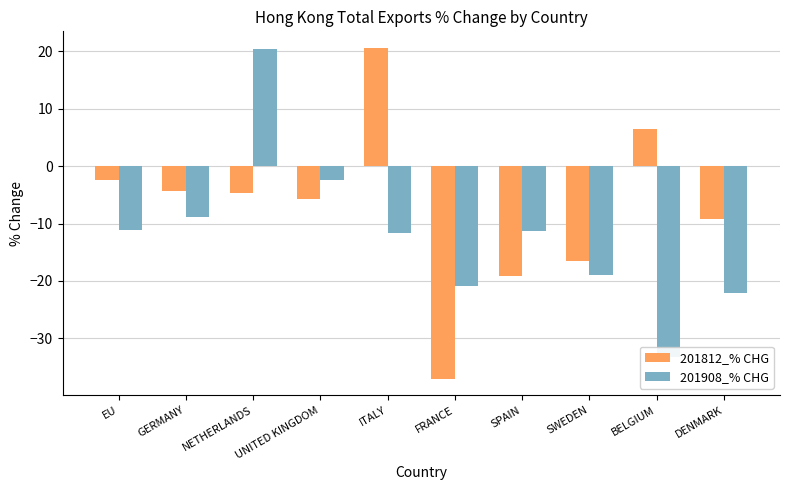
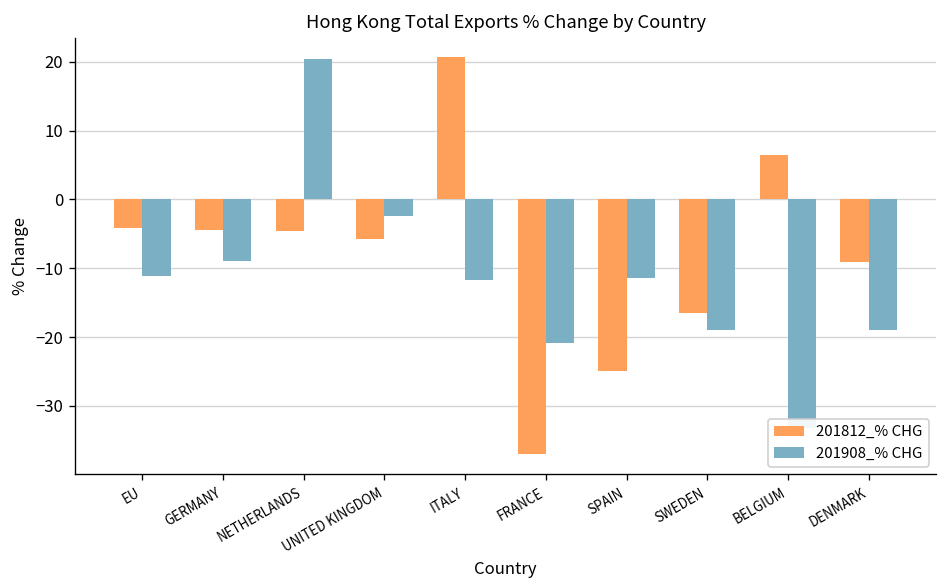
201812_% CHG, EU: -2 -> -4
201812_% CHG, SPAIN: -19 -> -25
201908_% CHG, DENMARK: -22 -> -19
